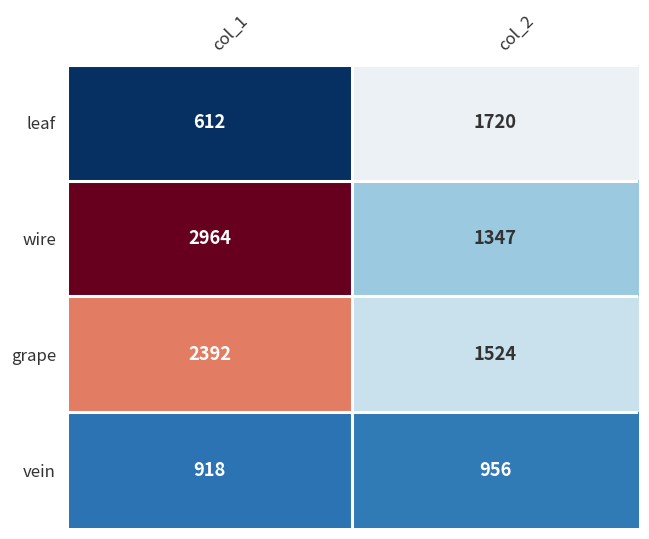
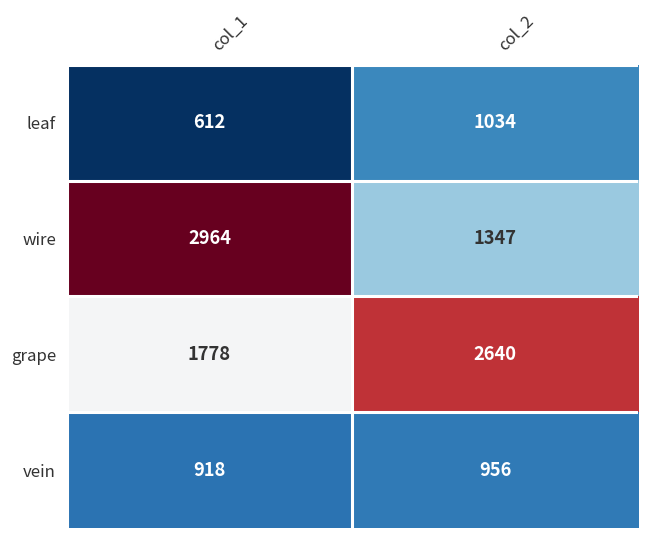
leaf, col_2: 1720 -> 1034
grape, col_1: 2392 -> 1778
grape, col_2: 1524 -> 2640
